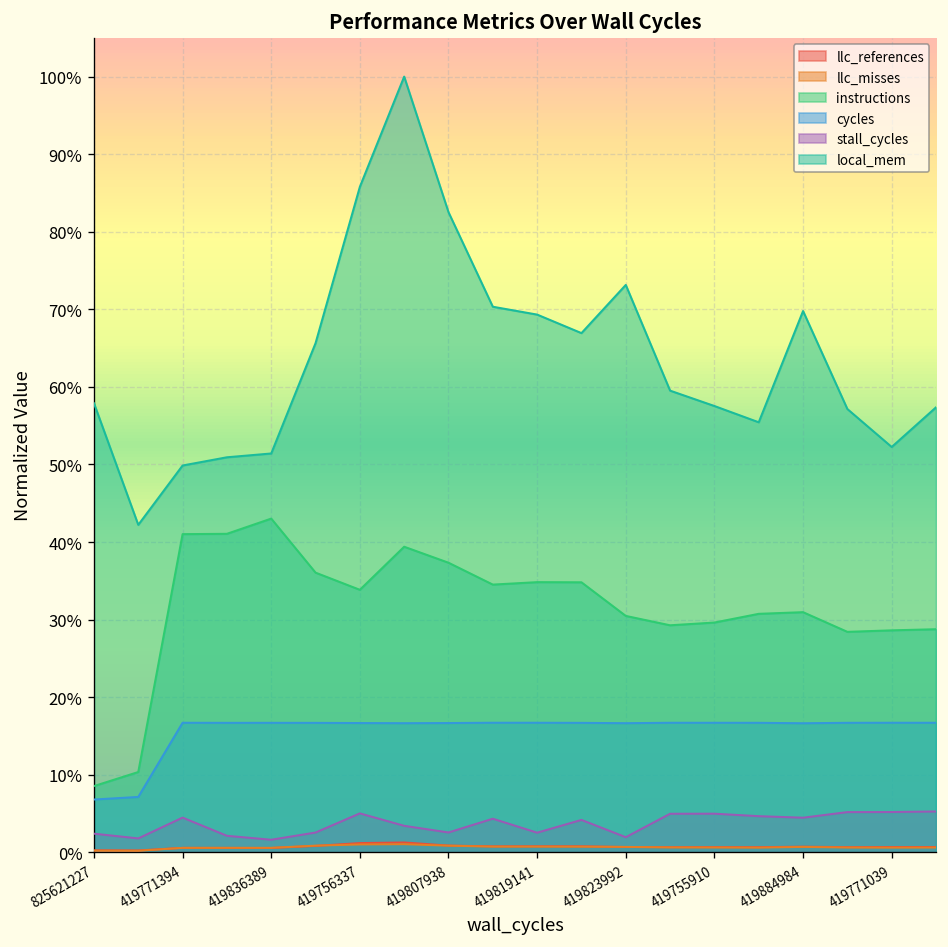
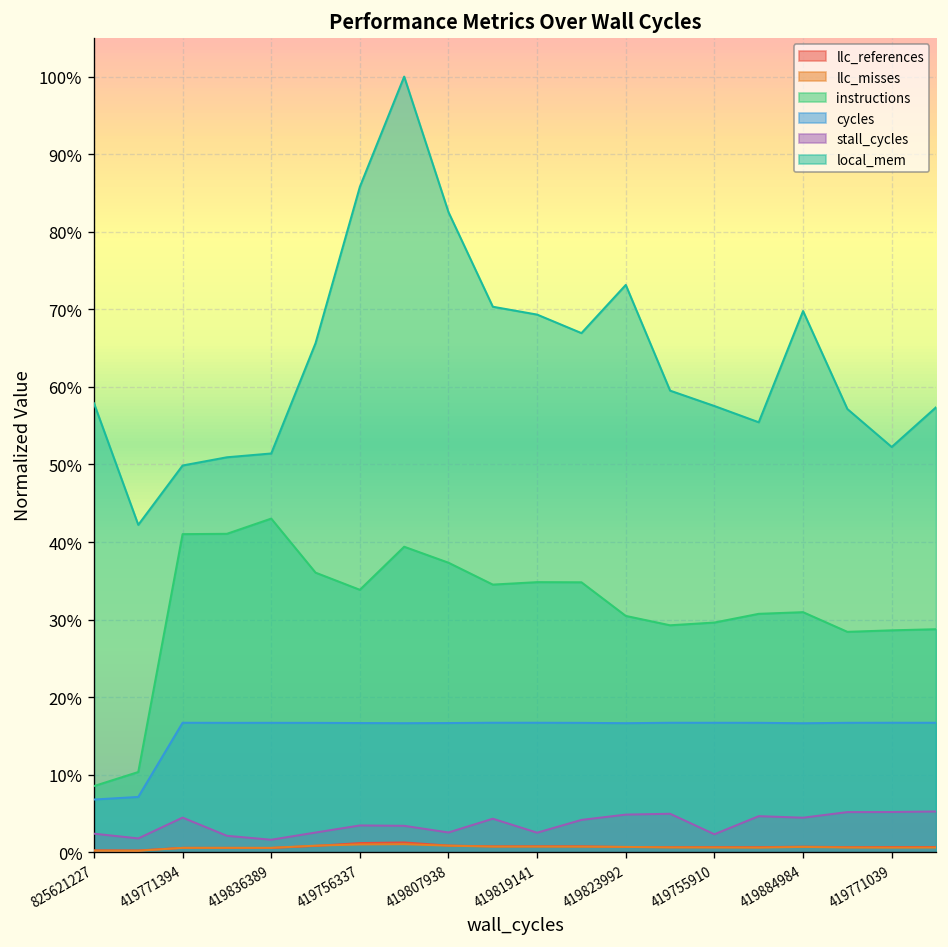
stall_cycles, 419756337: 5% -> 3%
stall_cycles, 419823992: 2% -> 5%
stall_cycles, 419755910: 5% -> 2%
